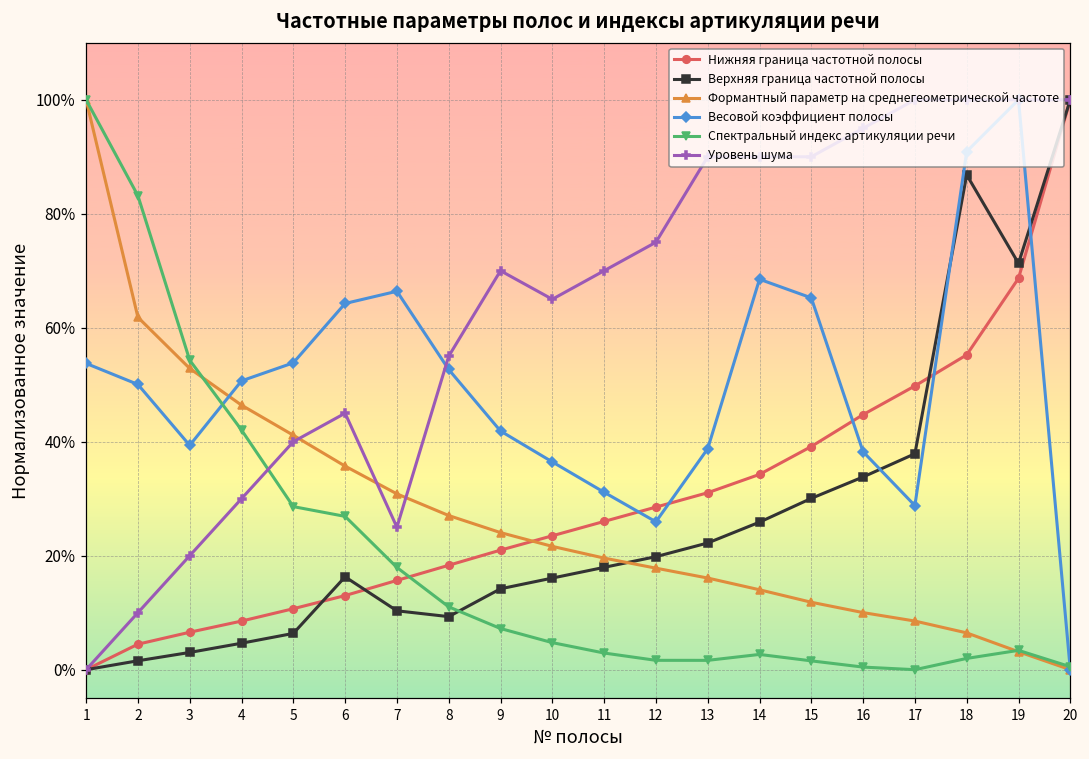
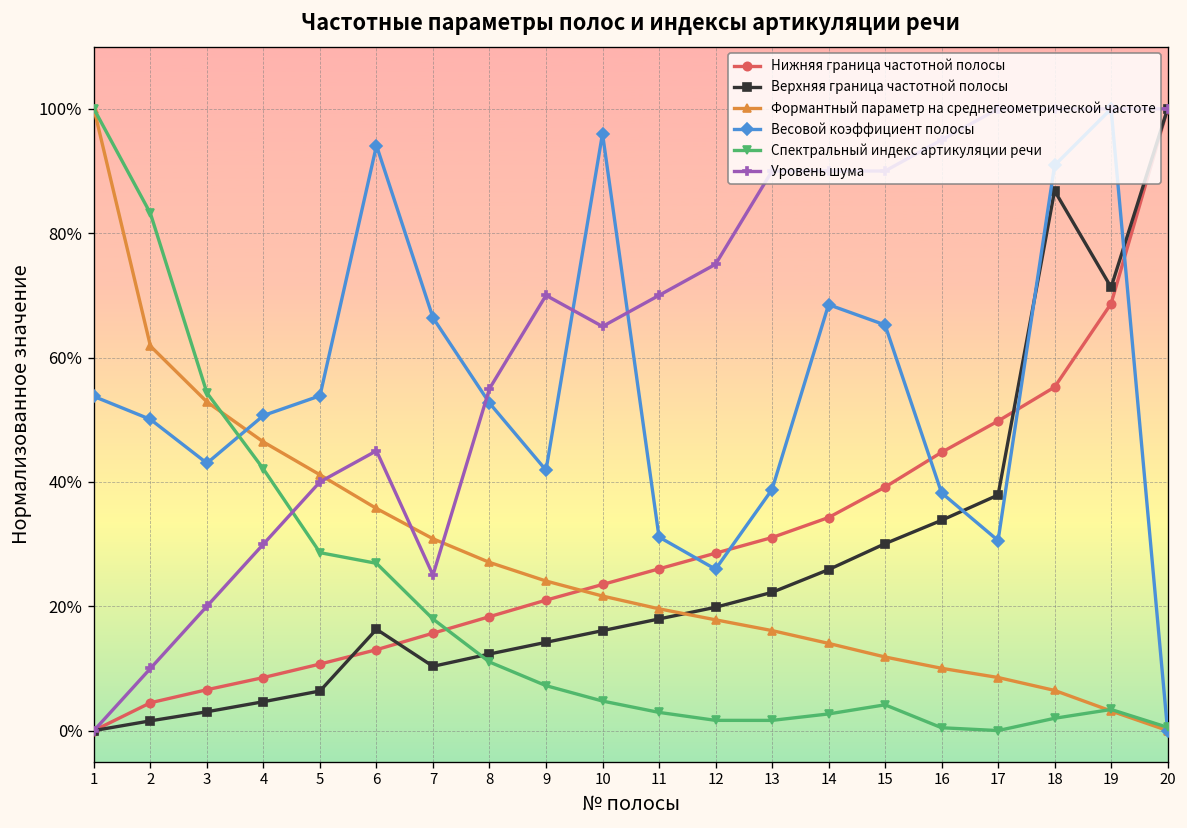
Весовой коэффициент полосы, 3: 39% -> 43%
Весовой коэффициент полосы, 6: 64% -> 94%
Верхняя граница частотной полосы, 8: 9% -> 12%
Весовой коэффициент полосы, 10: 36% -> 96%
Спектральный индекс артикуляции речи, 15: 2% -> 4%
Весовой коэффициент полосы, 17: 29% -> 31%
